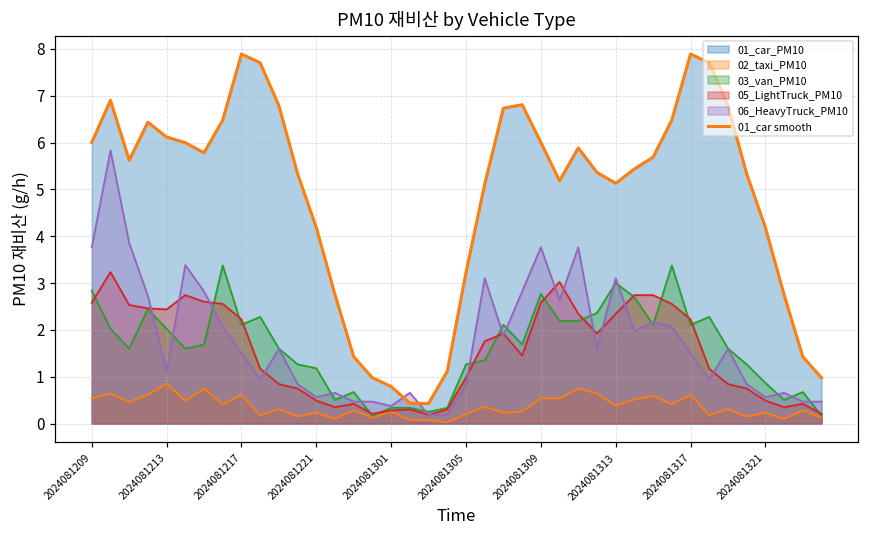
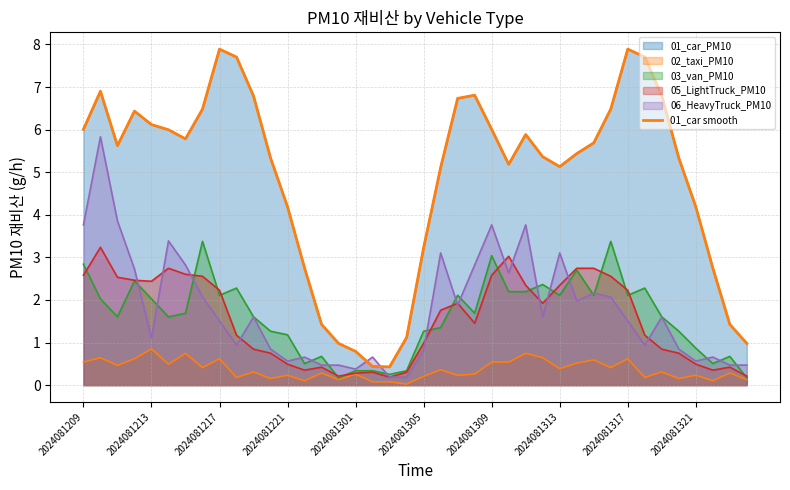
03_van_PM10, 2024081309: 2.8 -> 3.0
03_van_PM10, 2024081313: 3.0 -> 2.1
